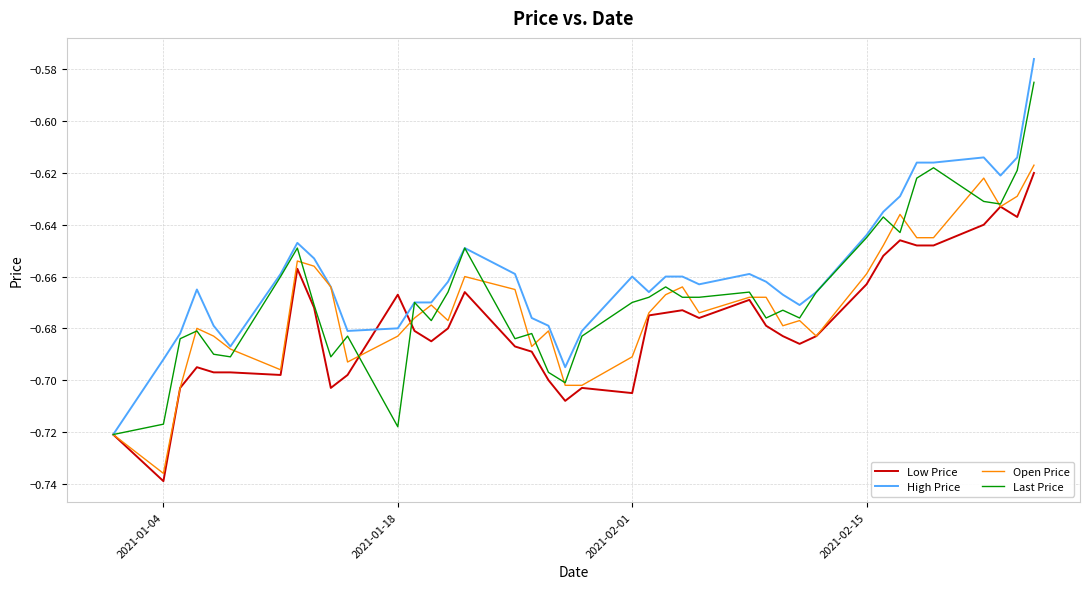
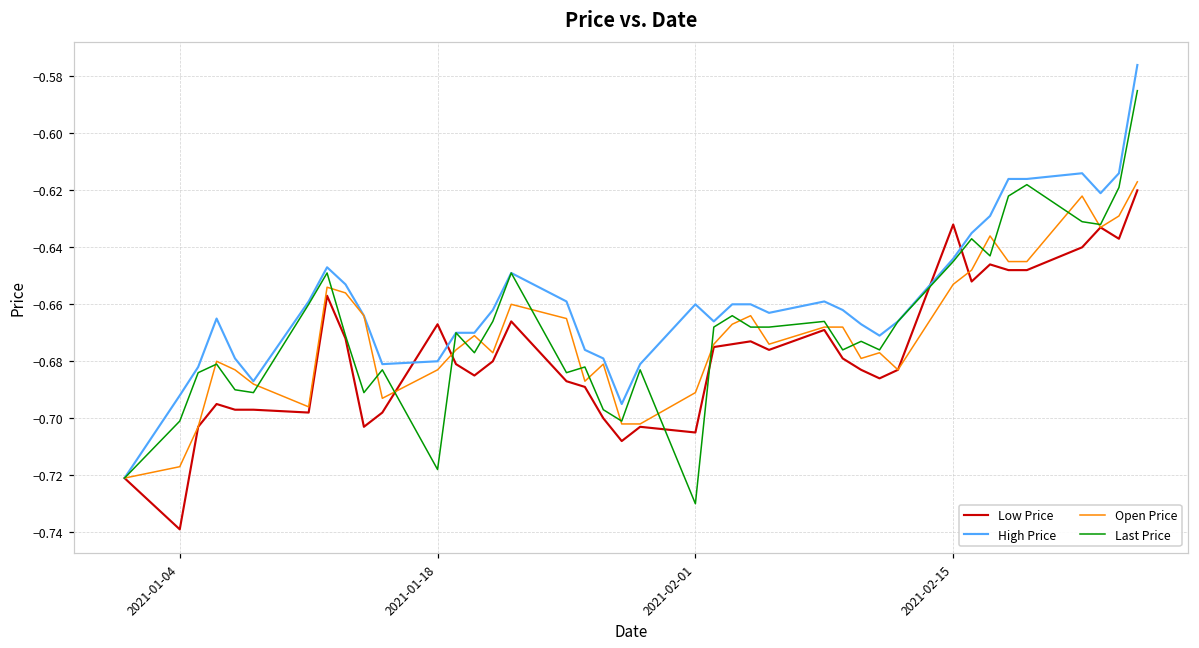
Open Price, 2021-01-04: -0.736 -> -0.717
Last Price, 2021-01-04: -0.717 -> -0.701
Last Price, 2021-02-01: -0.67 -> -0.73
Low Price, 2021-02-15: -0.663 -> -0.632
Open Price, 2021-02-15: -0.659 -> -0.653
